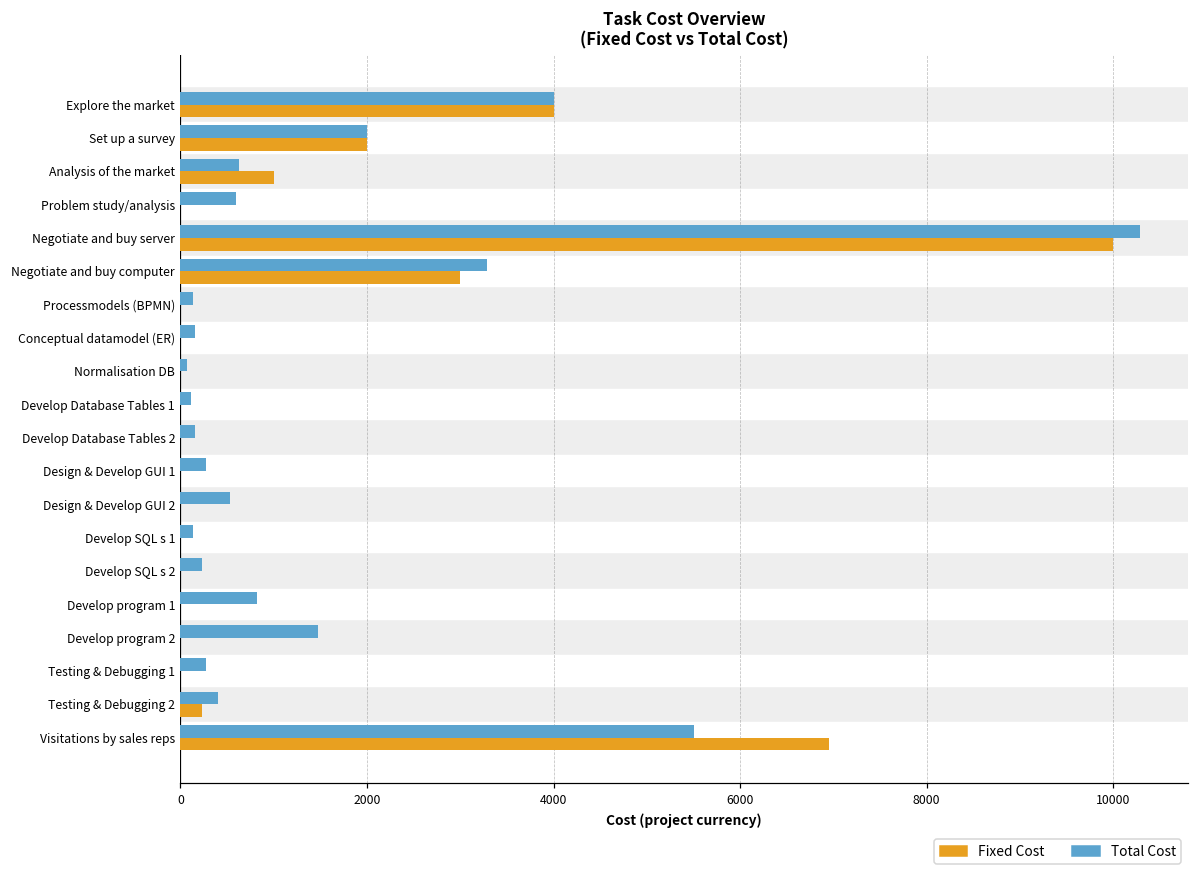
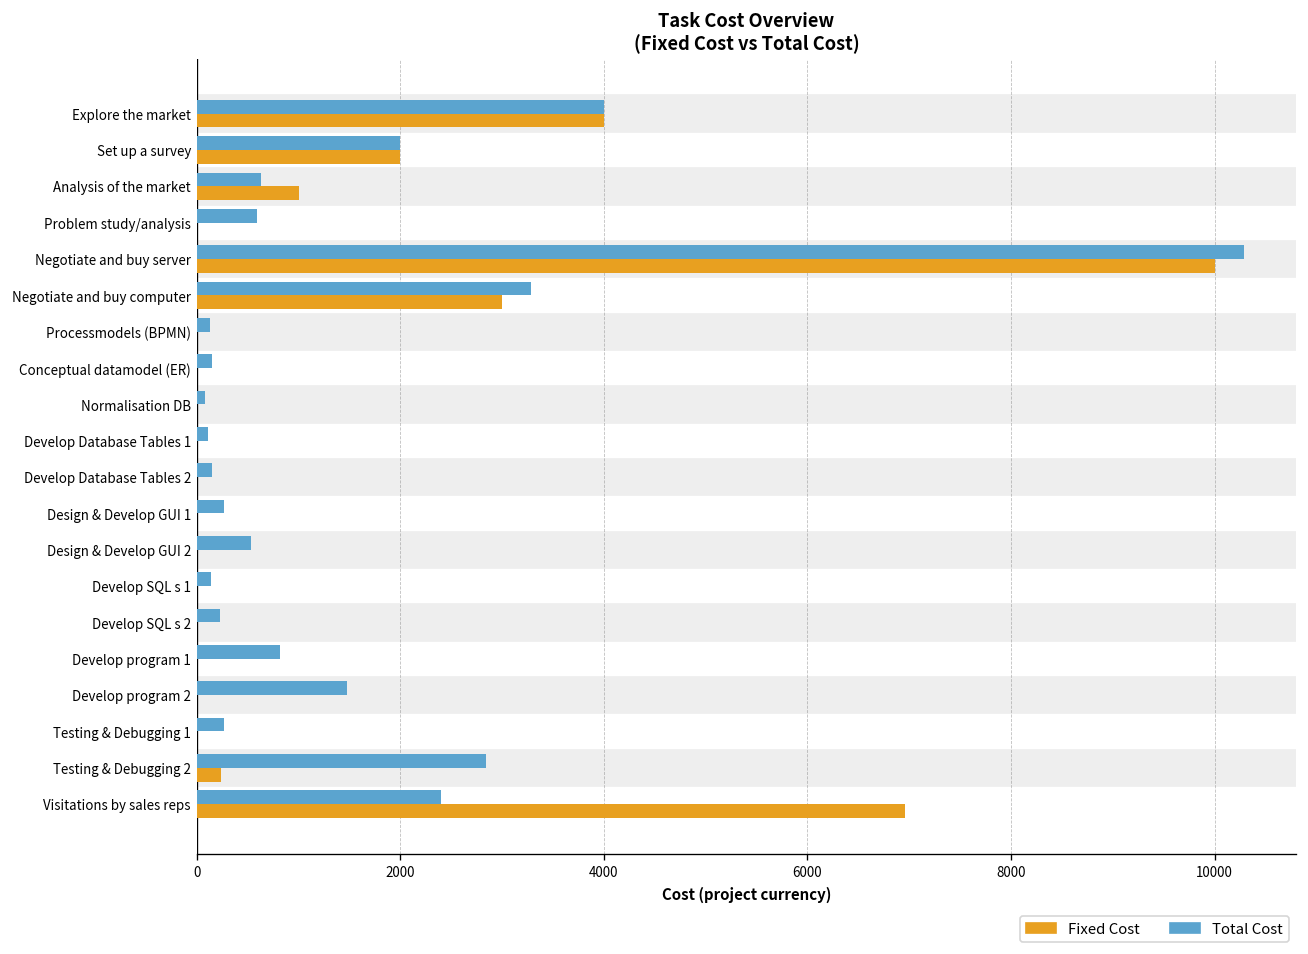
Total Cost, Testing & Debugging 2: 400 -> 2800
Total Cost, Visitations by sales reps: 5500 -> 2400
